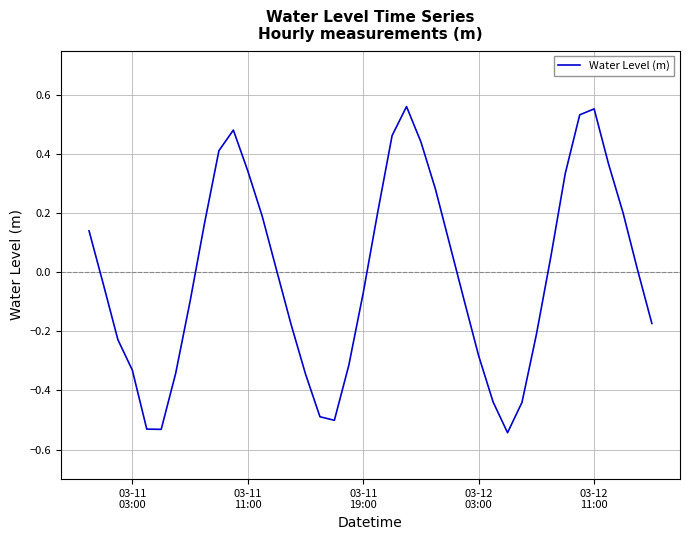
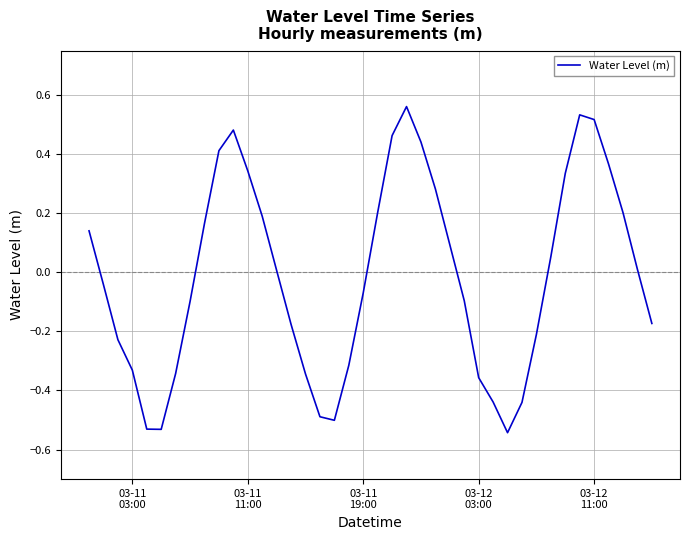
03-12 03:00: -0.28 -> -0.36
03-12 11:00: 0.55 -> 0.52
